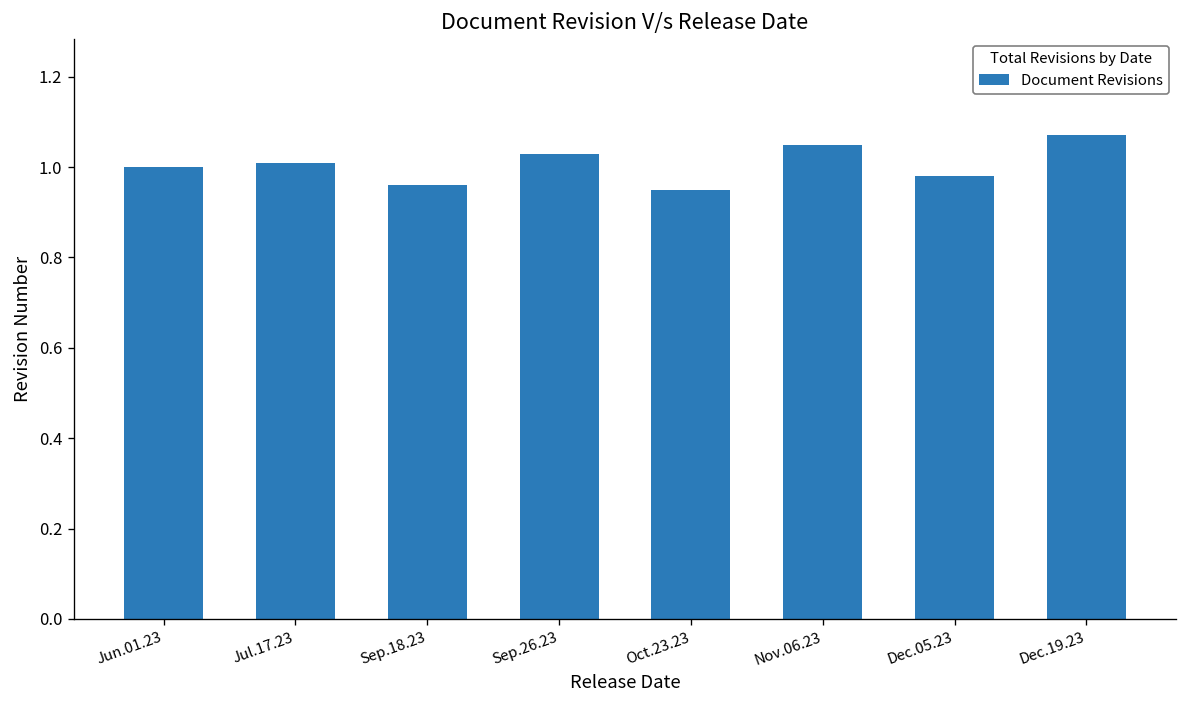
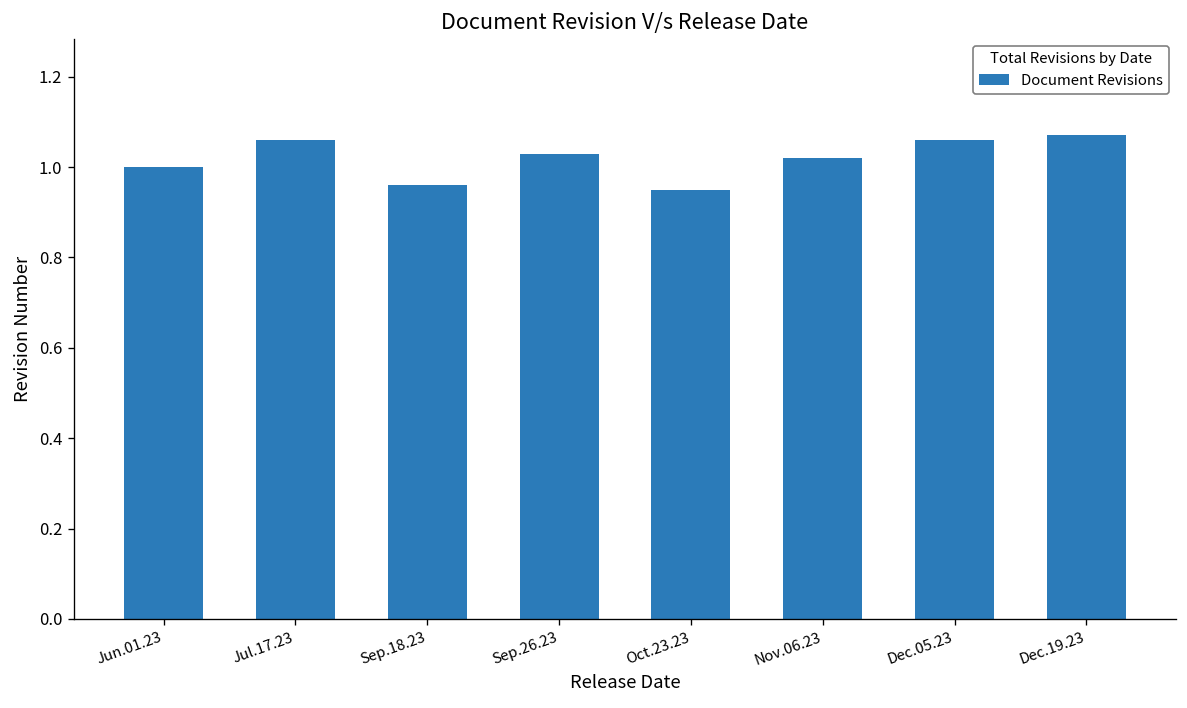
Jul.17.23: 1.01 -> 1.06
Nov.06.23: 1.05 -> 1.02
Dec.05.23: 0.98 -> 1.06
